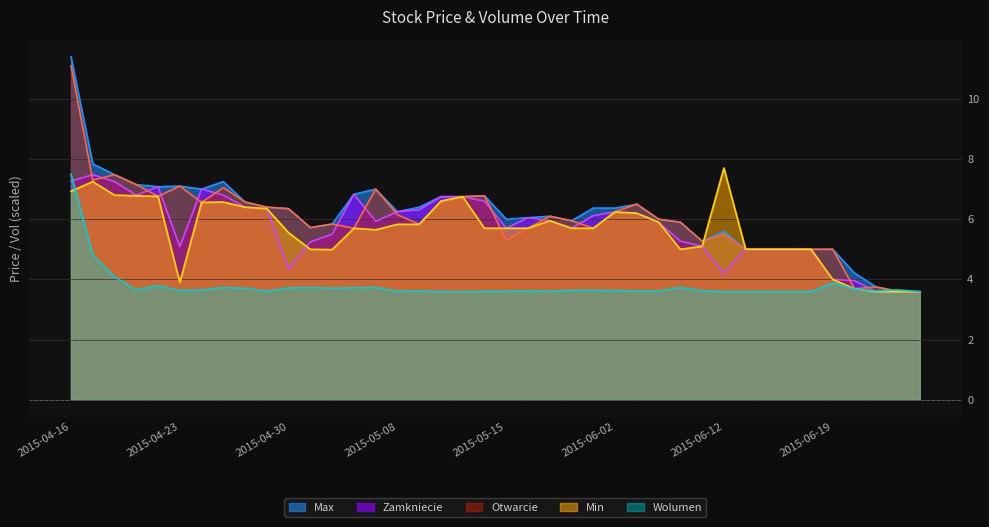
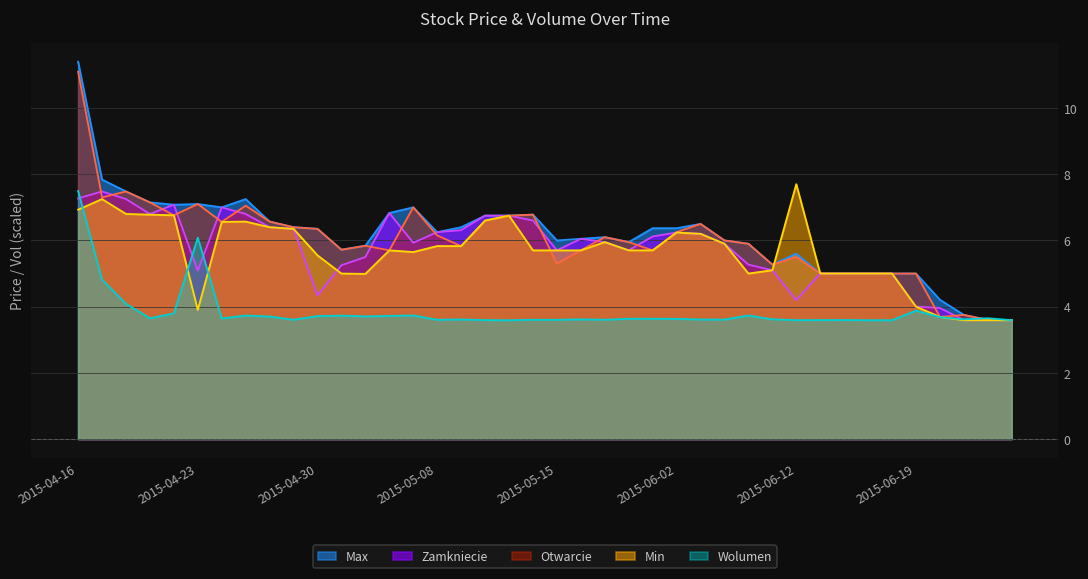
Wolumen, 2015-04-23: 3.6 -> 6.1
